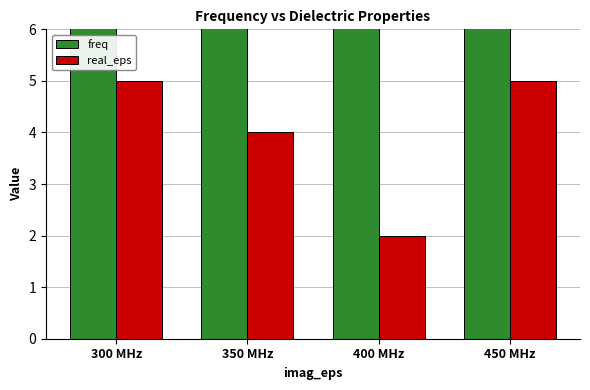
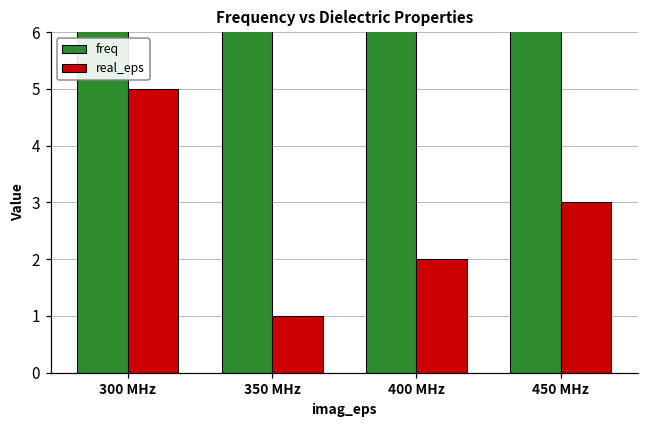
real_eps, 350 MHz: 4 -> 1
real_eps, 450 MHz: 5 -> 3
